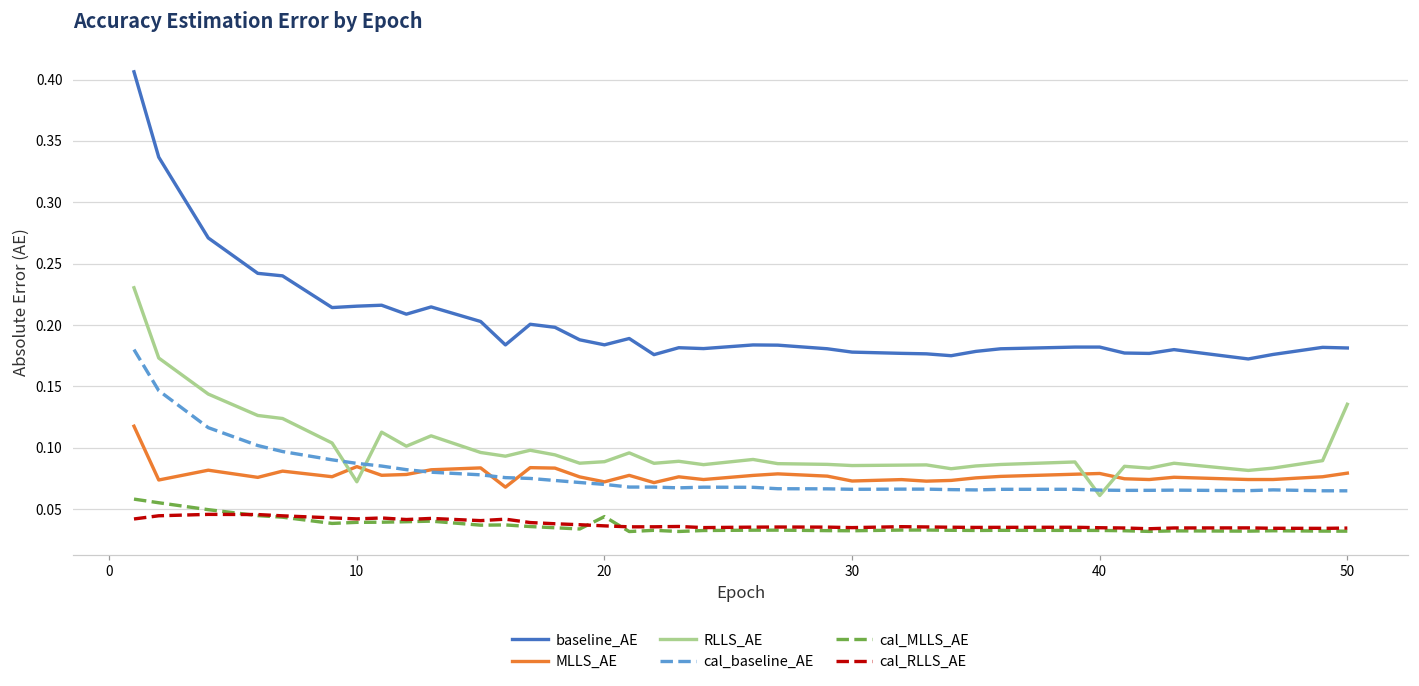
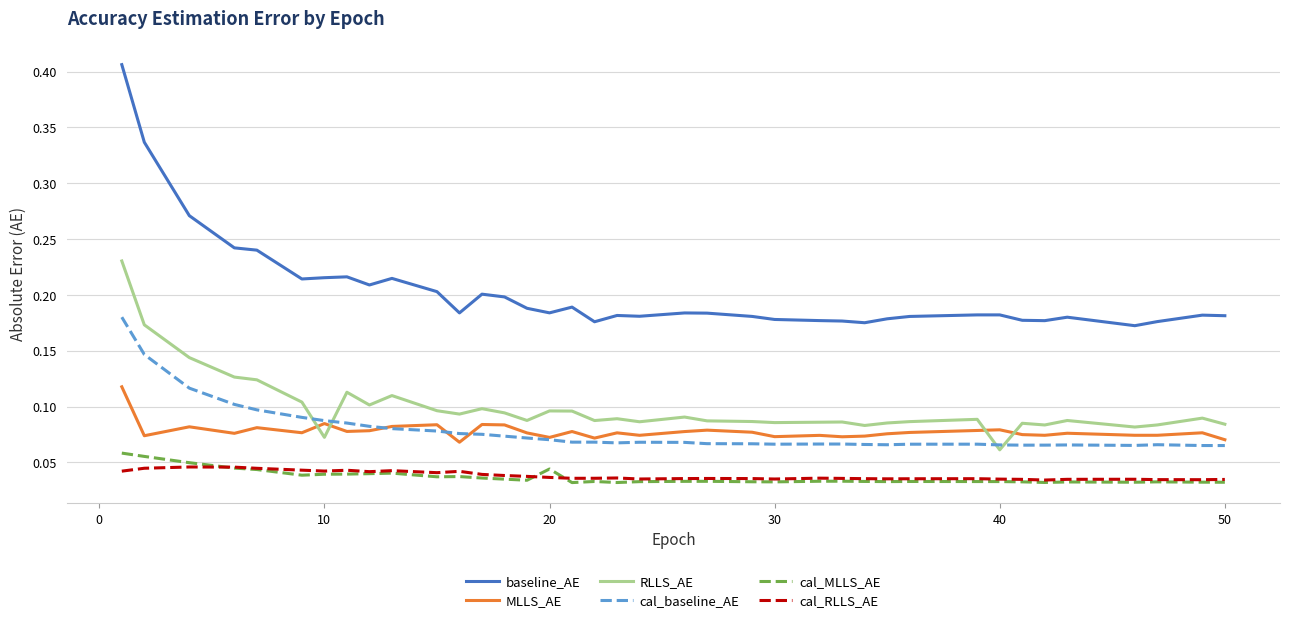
RLLS_AE, 20: 0.089 -> 0.096
MLLS_AE, 50: 0.079 -> 0.070
RLLS_AE, 50: 0.136 -> 0.084
